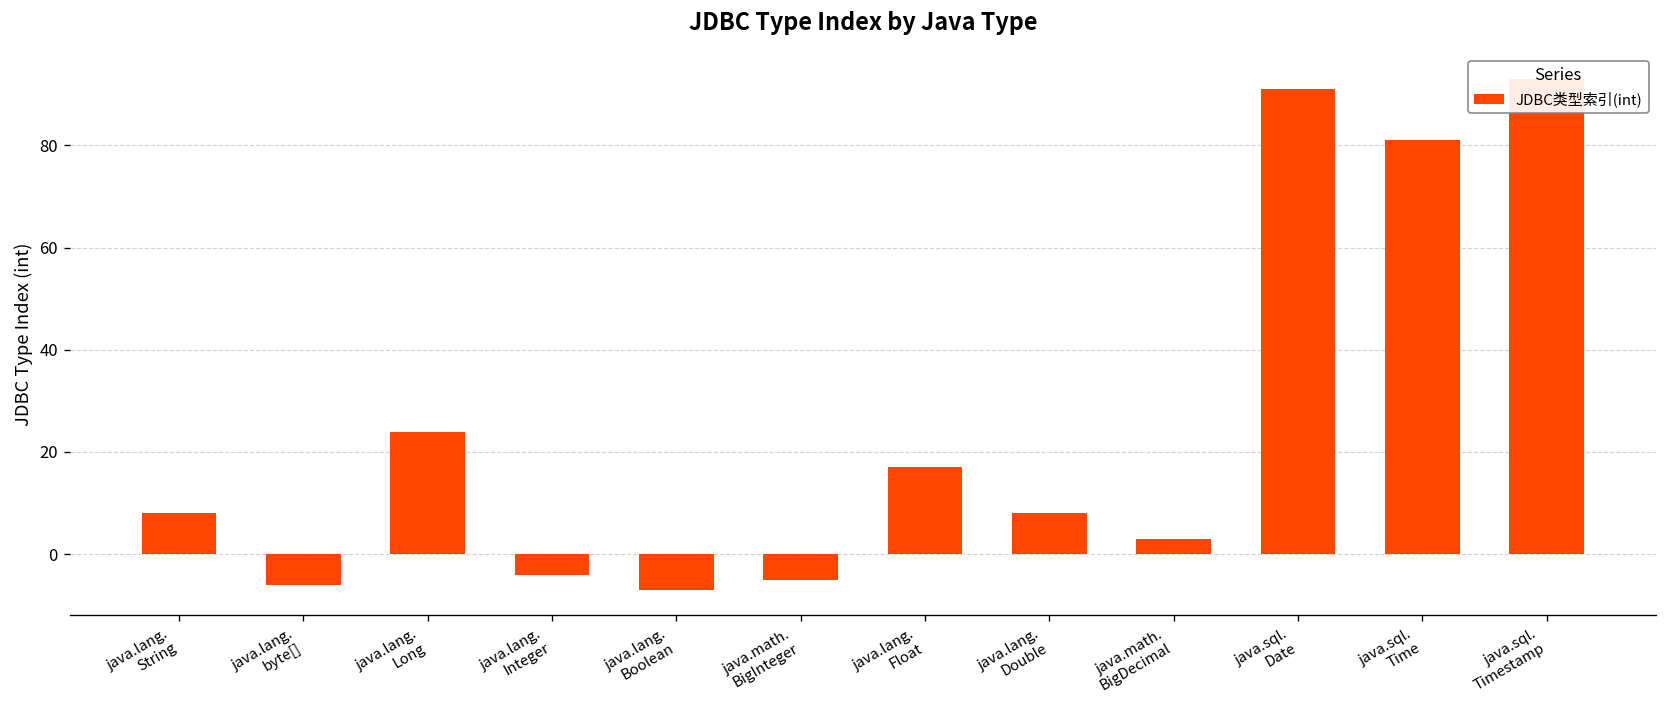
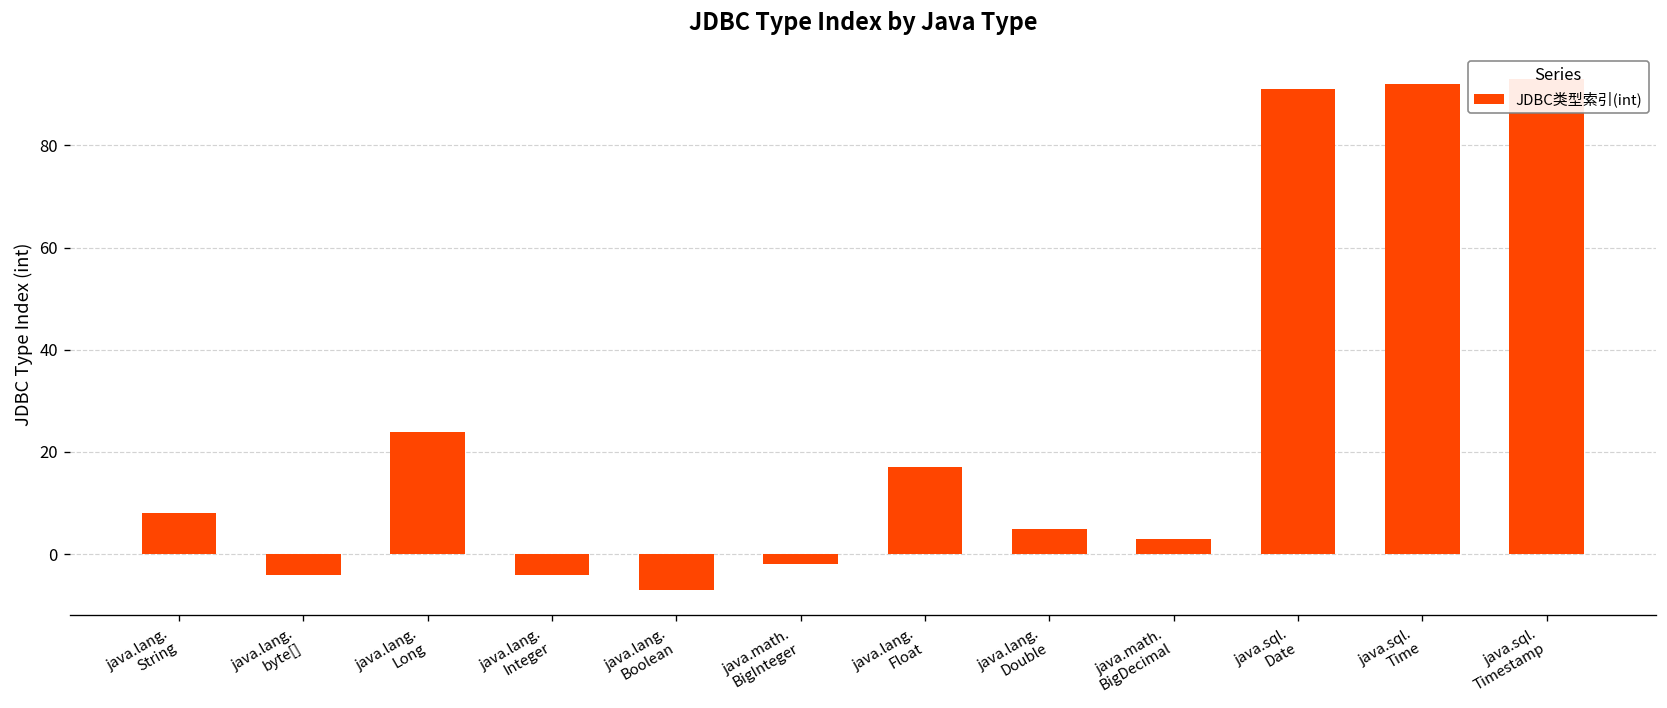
java.lang. byte[]: -6 -> -4
java.math. BigInteger: -5 -> -2
java.lang. Double: 8 -> 5
java.sql. Time: 81 -> 92
